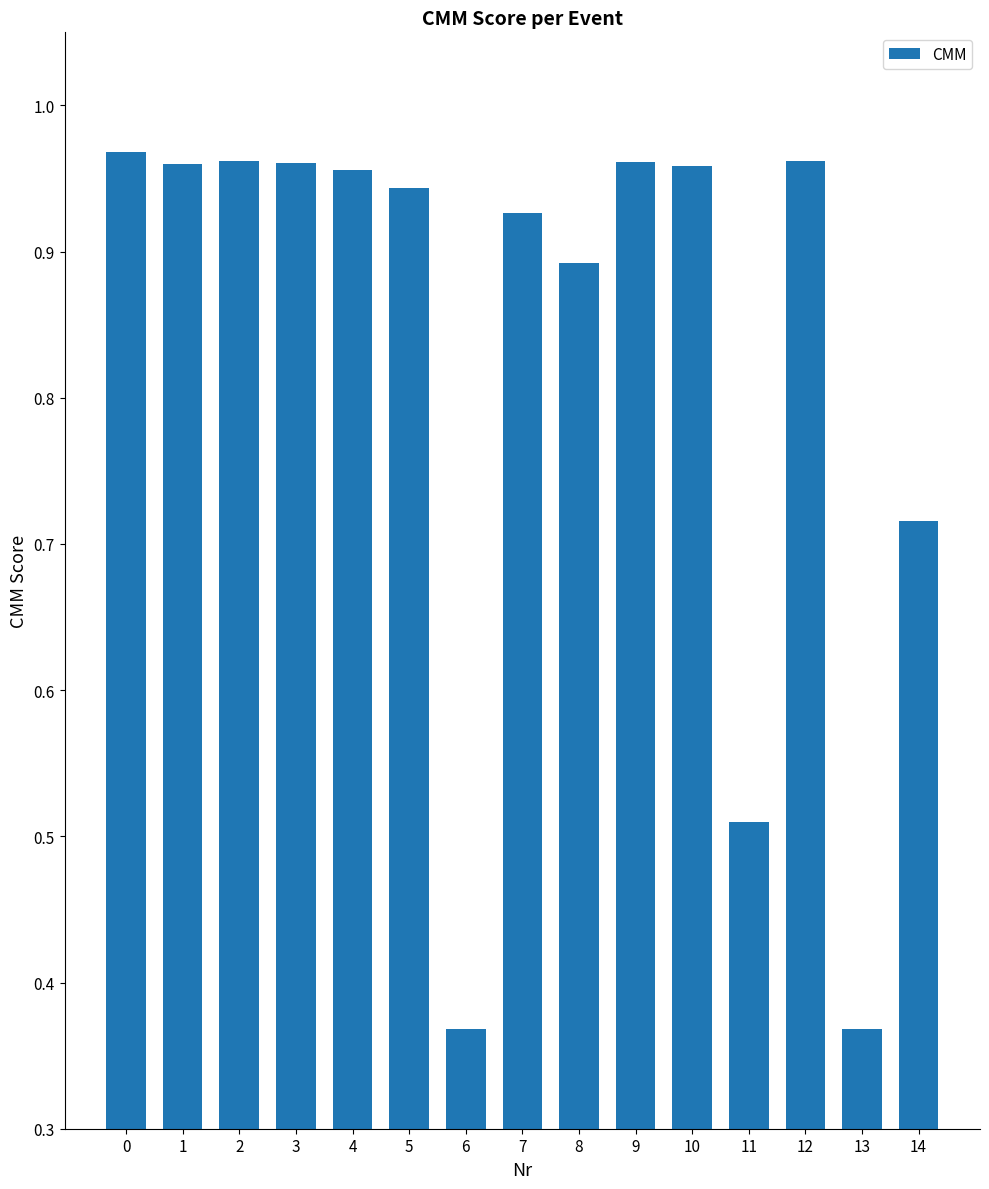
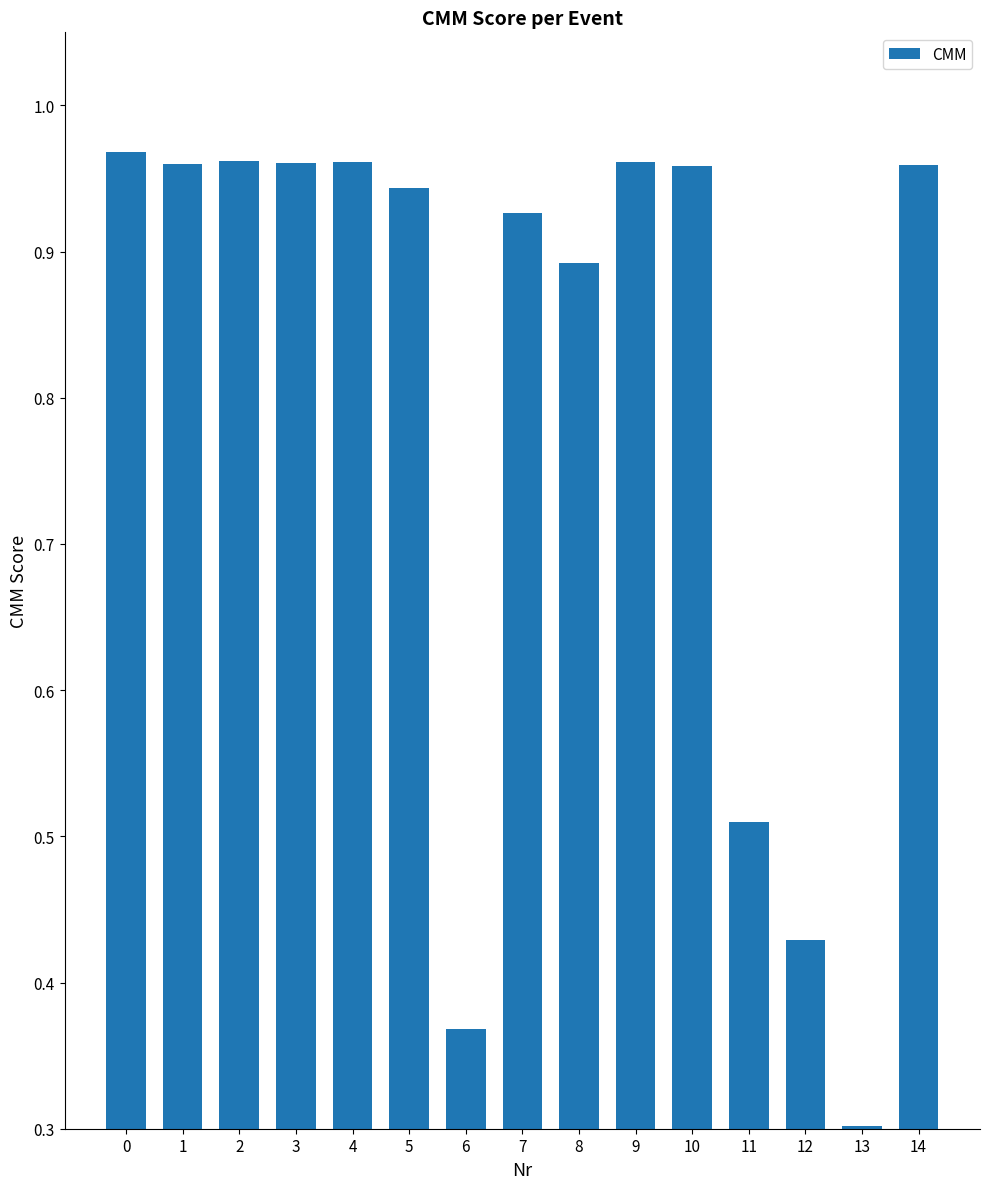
4: 0.956 -> 0.961
12: 0.962 -> 0.429
13: 0.368 -> 0.302
14: 0.716 -> 0.960
